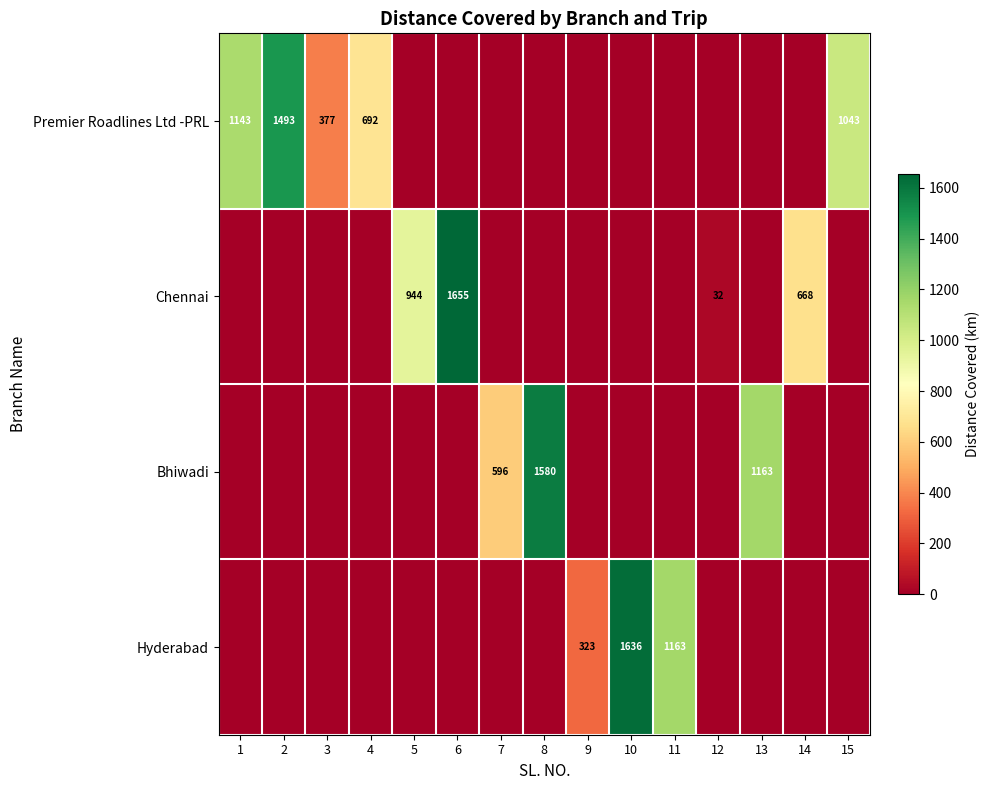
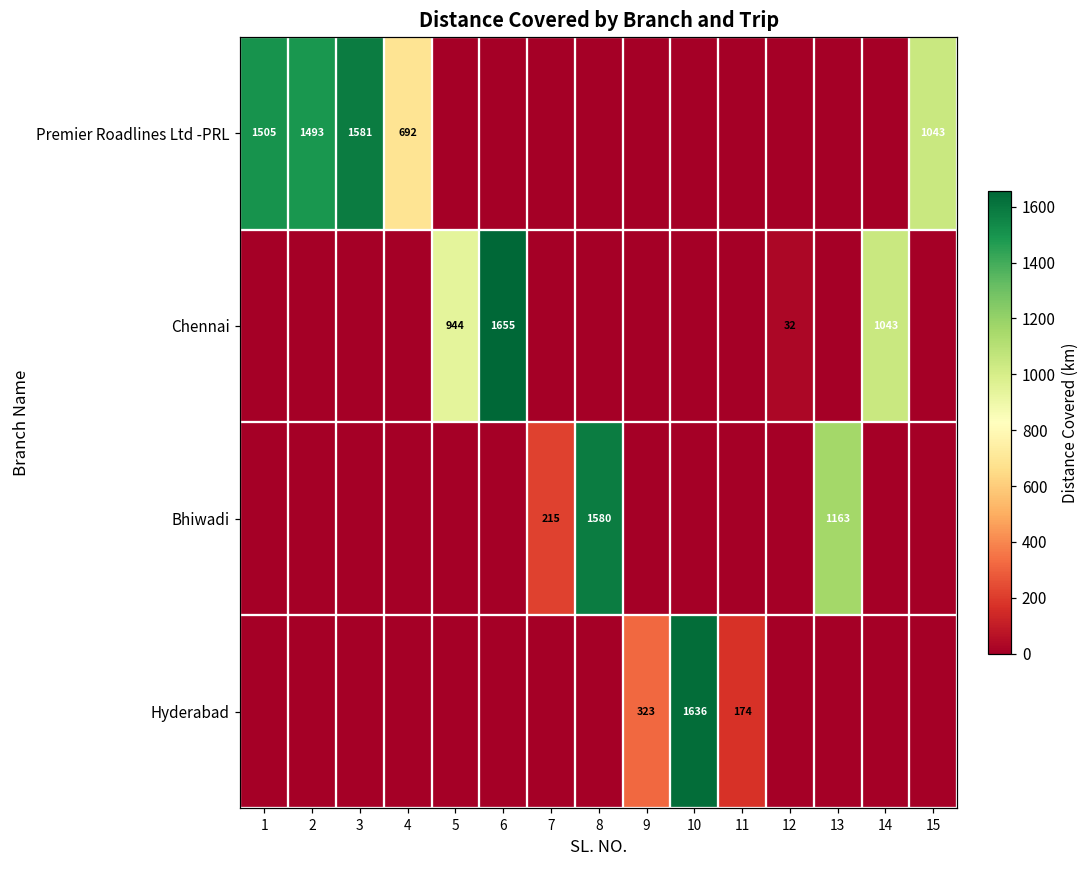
Premier Roadlines Ltd -PRL, 1: 1143 -> 1505
Premier Roadlines Ltd -PRL, 3: 377 -> 1581
Chennai, 14: 668 -> 1043
Bhiwadi, 7: 596 -> 215
Hyderabad, 11: 1163 -> 174
